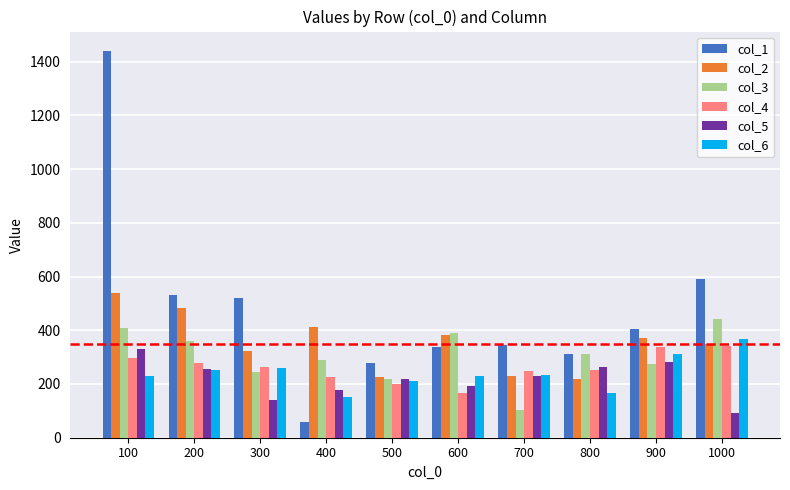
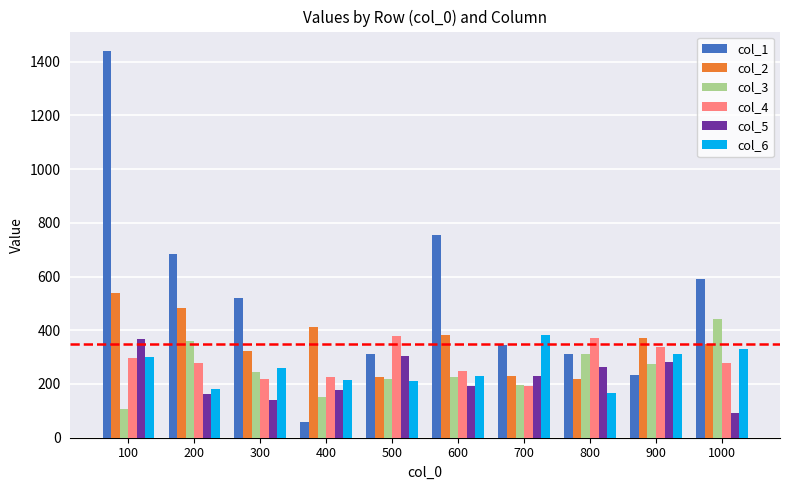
col_3, 100: 410 -> 110
col_5, 100: 330 -> 370
col_6, 100: 230 -> 300
col_1, 200: 530 -> 690
col_5, 200: 260 -> 160
col_6, 200: 250 -> 180
col_4, 300: 260 -> 220
col_3, 400: 290 -> 150
col_6, 400: 150 -> 220
col_1, 500: 280 -> 310
col_4, 500: 200 -> 380
col_5, 500: 220 -> 300
col_1, 600: 340 -> 760
col_3, 600: 390 -> 220
col_4, 600: 170 -> 250
col_3, 700: 100 -> 200
col_4, 700: 250 -> 190
col_6, 700: 230 -> 380
col_4, 800: 250 -> 370
col_1, 900: 400 -> 230
col_4, 1000: 340 -> 280
col_6, 1000: 370 -> 330
